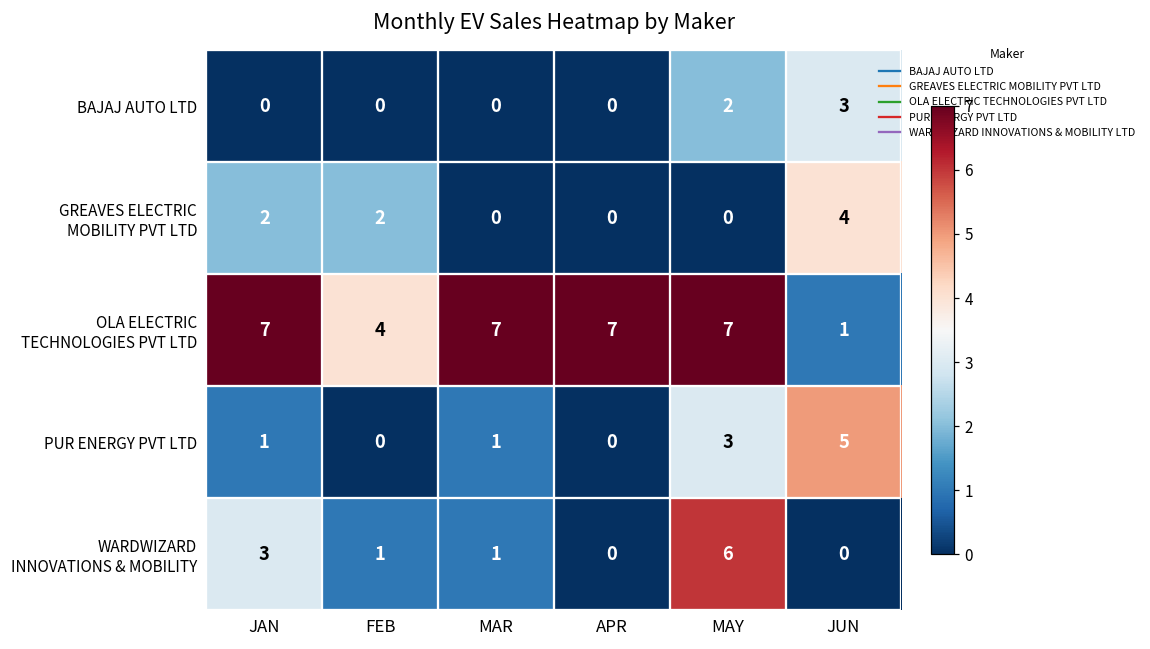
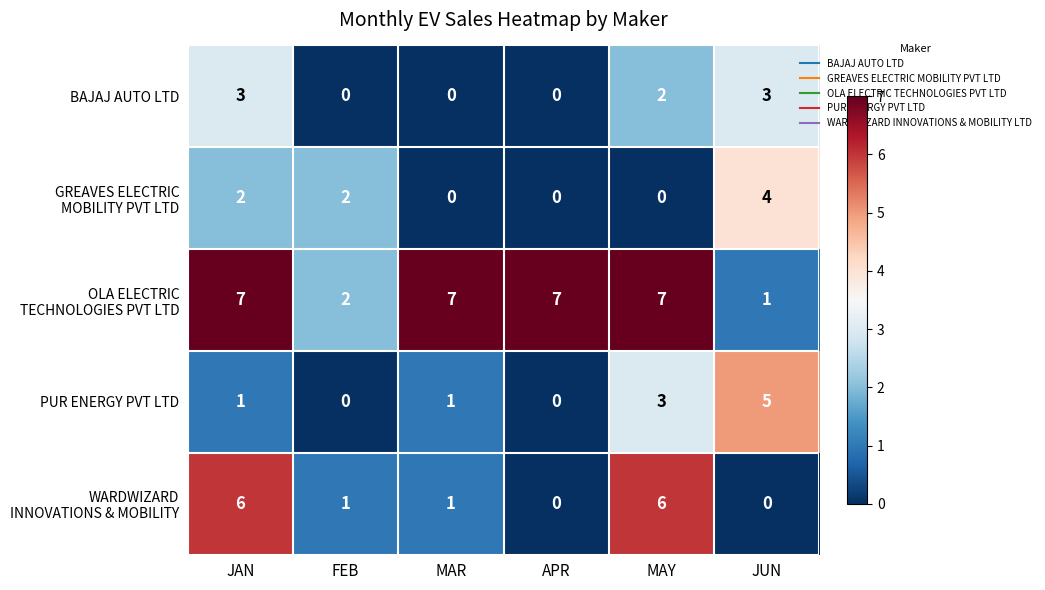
BAJAJ AUTO LTD, JAN: 0 -> 3
OLA ELECTRIC TECHNOLOGIES PVT LTD, FEB: 4 -> 2
WARDWIZARD INNOVATIONS & MOBILITY, JAN: 3 -> 6
